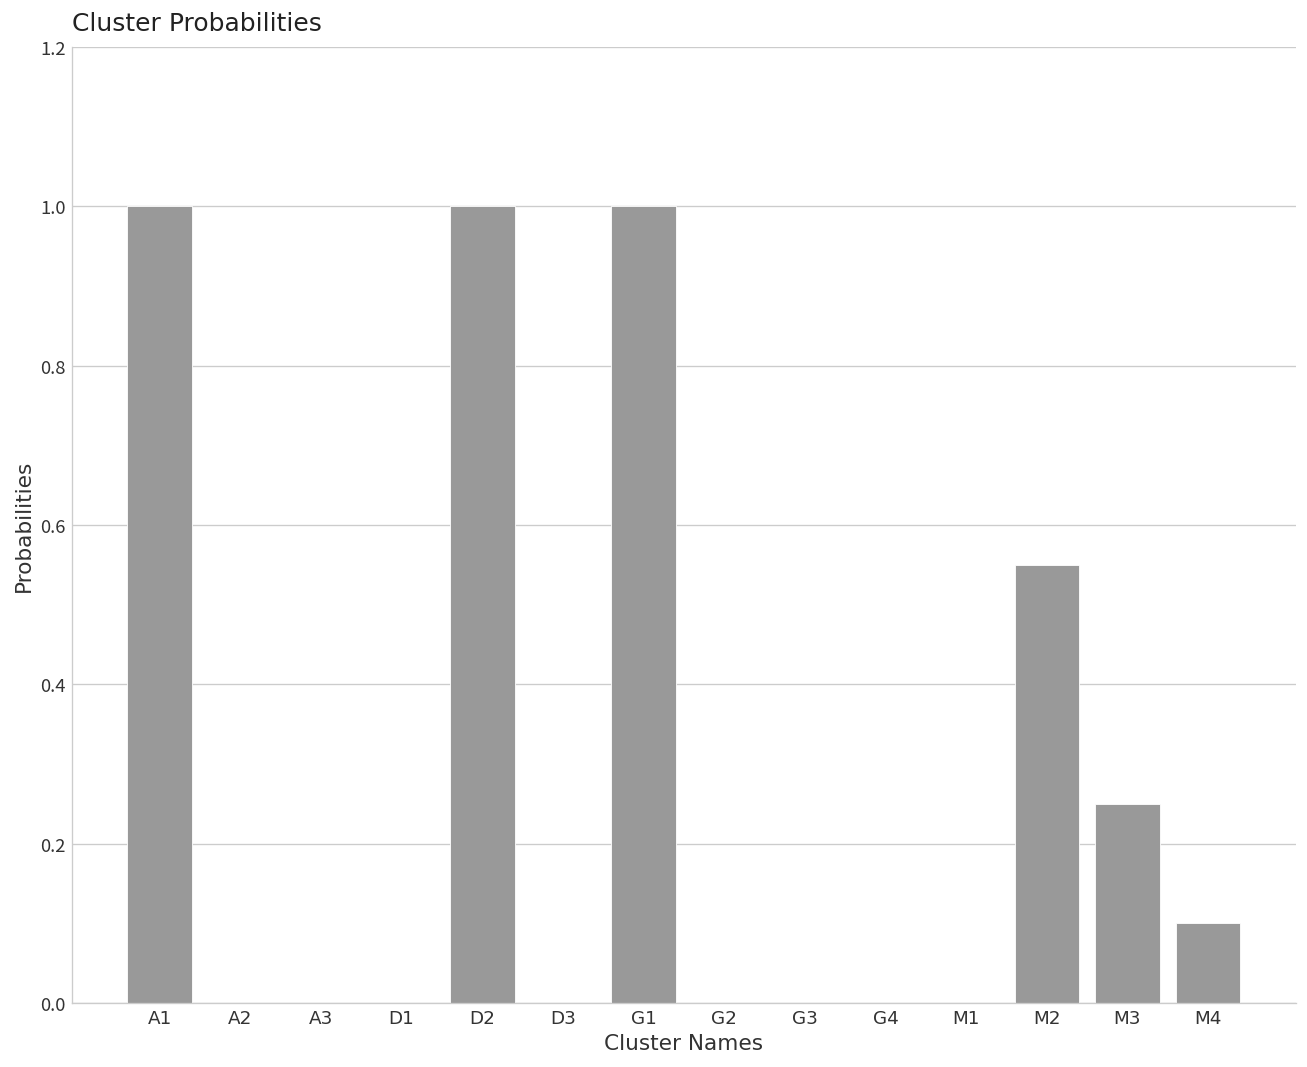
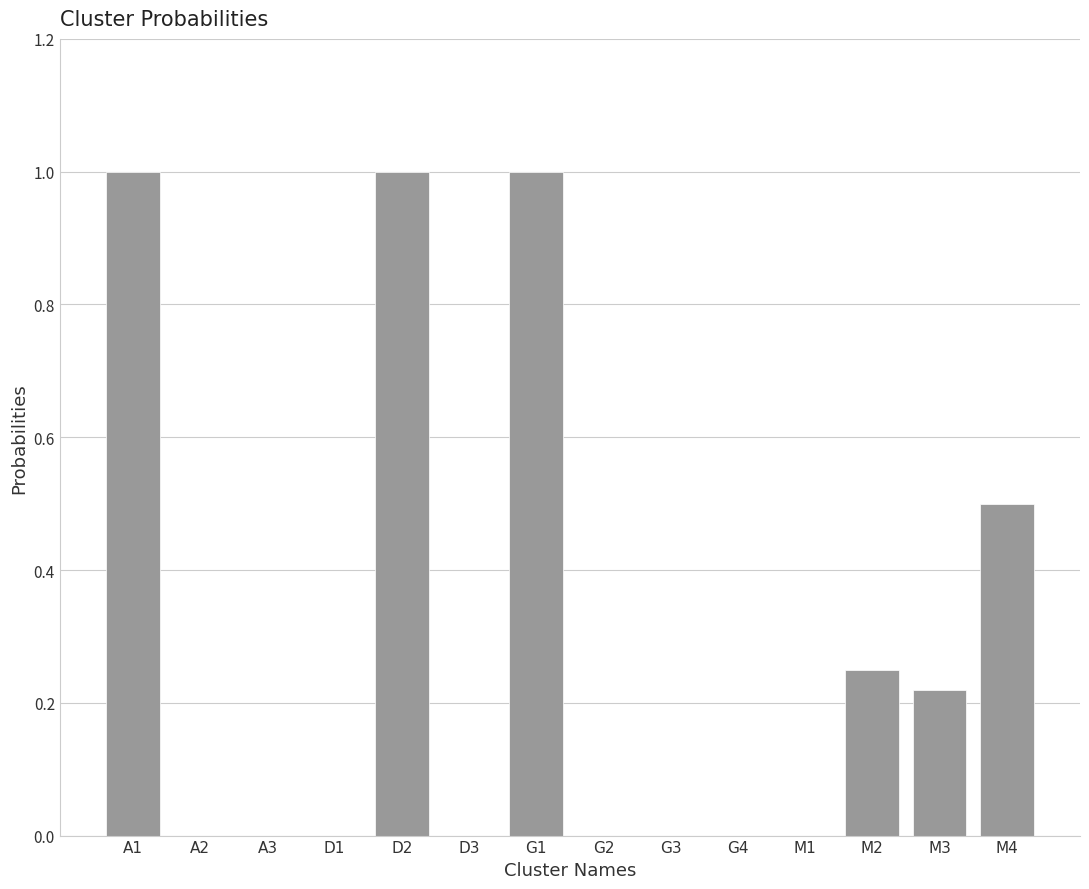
M2: 0.55 -> 0.25
M3: 0.25 -> 0.22
M4: 0.1 -> 0.5
